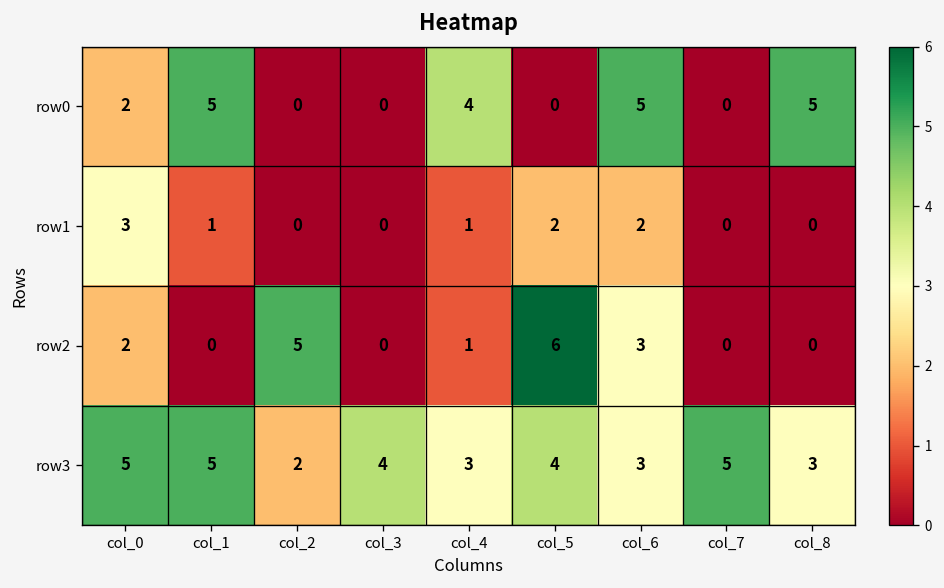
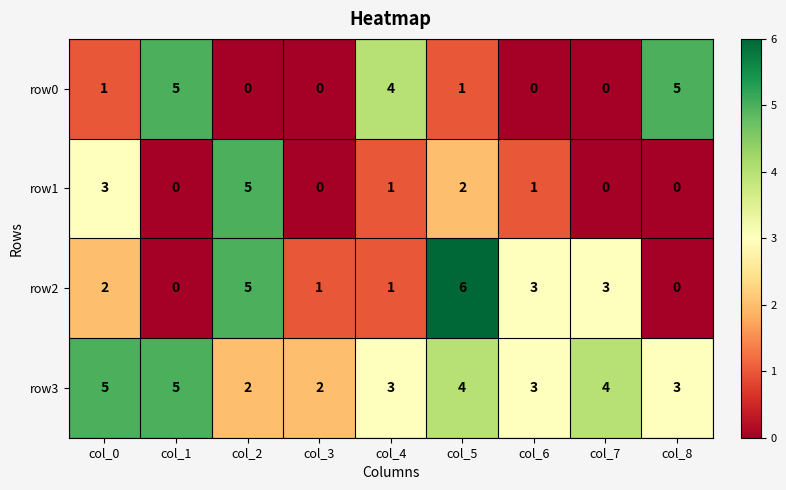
row0, col_0: 2 -> 1
row0, col_5: 0 -> 1
row0, col_6: 5 -> 0
row1, col_1: 1 -> 0
row1, col_2: 0 -> 5
row1, col_6: 2 -> 1
row2, col_3: 0 -> 1
row2, col_7: 0 -> 3
row3, col_3: 4 -> 2
row3, col_7: 5 -> 4
